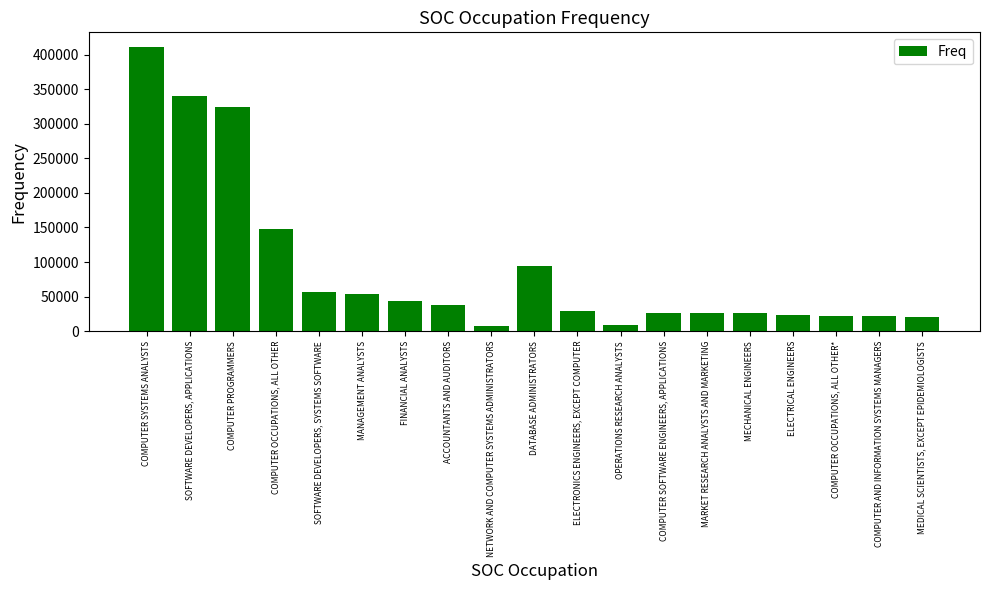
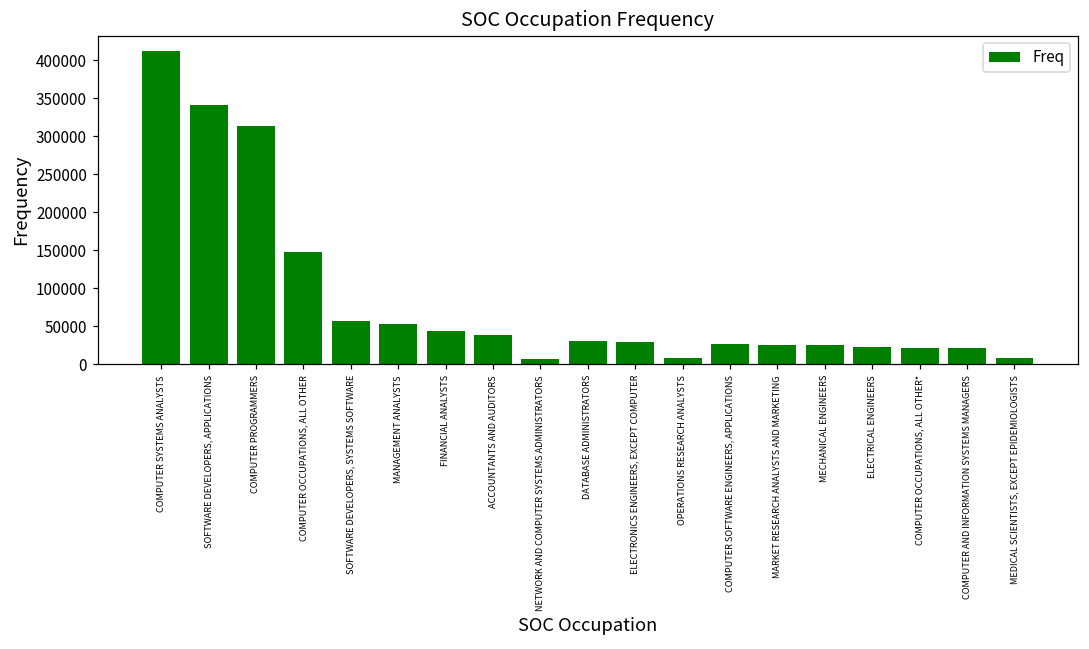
COMPUTER PROGRAMMERS: 320000 -> 310000
DATABASE ADMINISTRATORS: 90000 -> 30000
MEDICAL SCIENTISTS, EXCEPT EPIDEMIOLOGISTS: 20000 -> 10000
